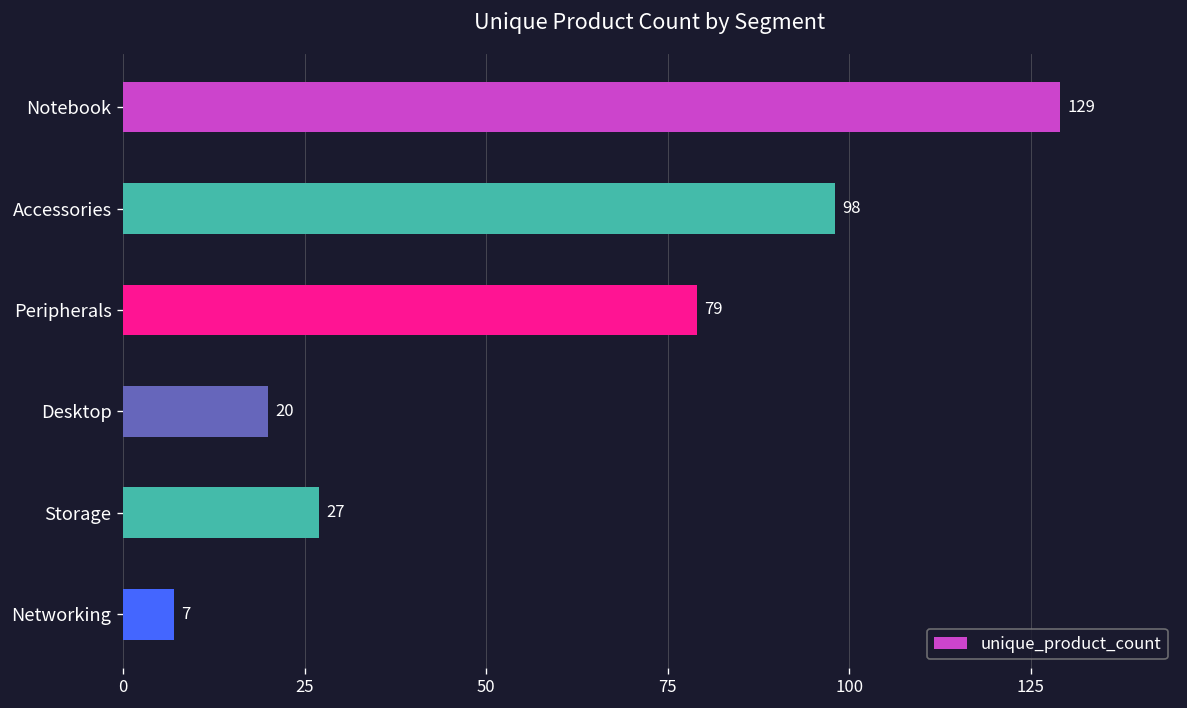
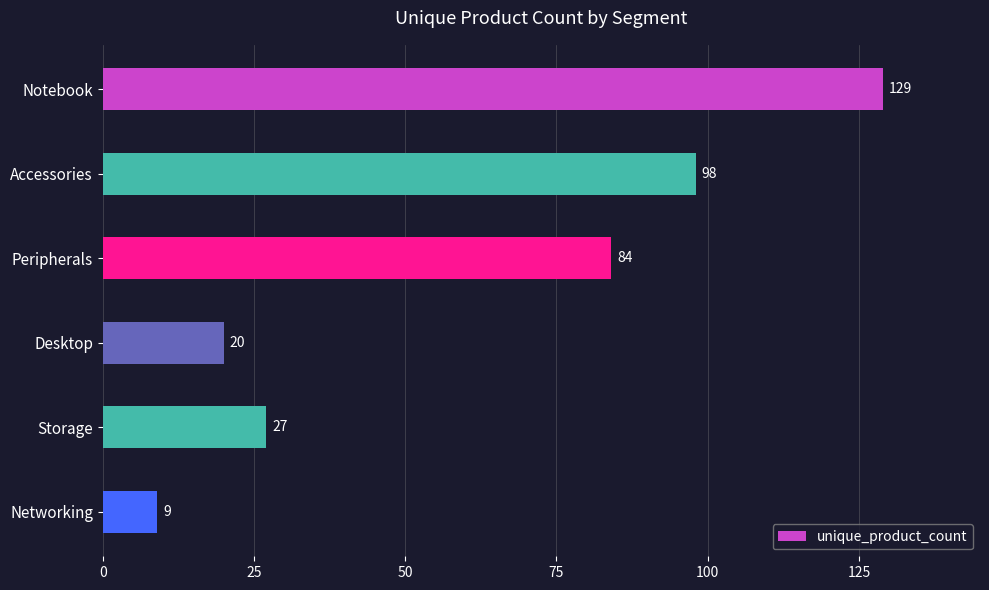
Peripherals: 79 -> 84
Networking: 7 -> 9
